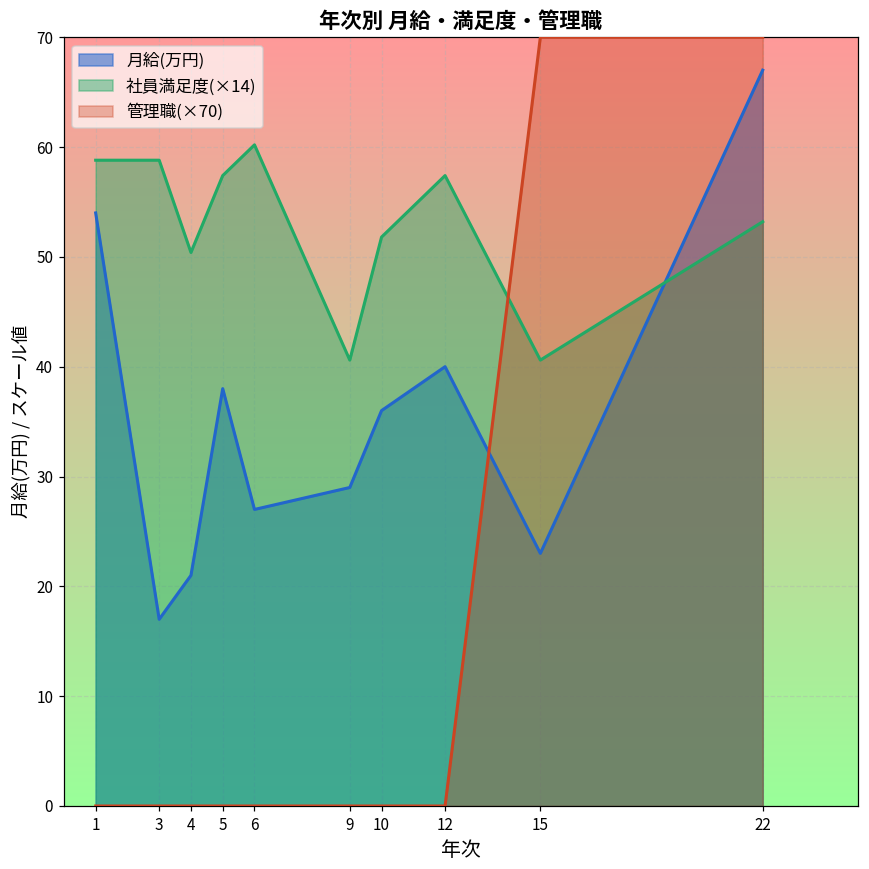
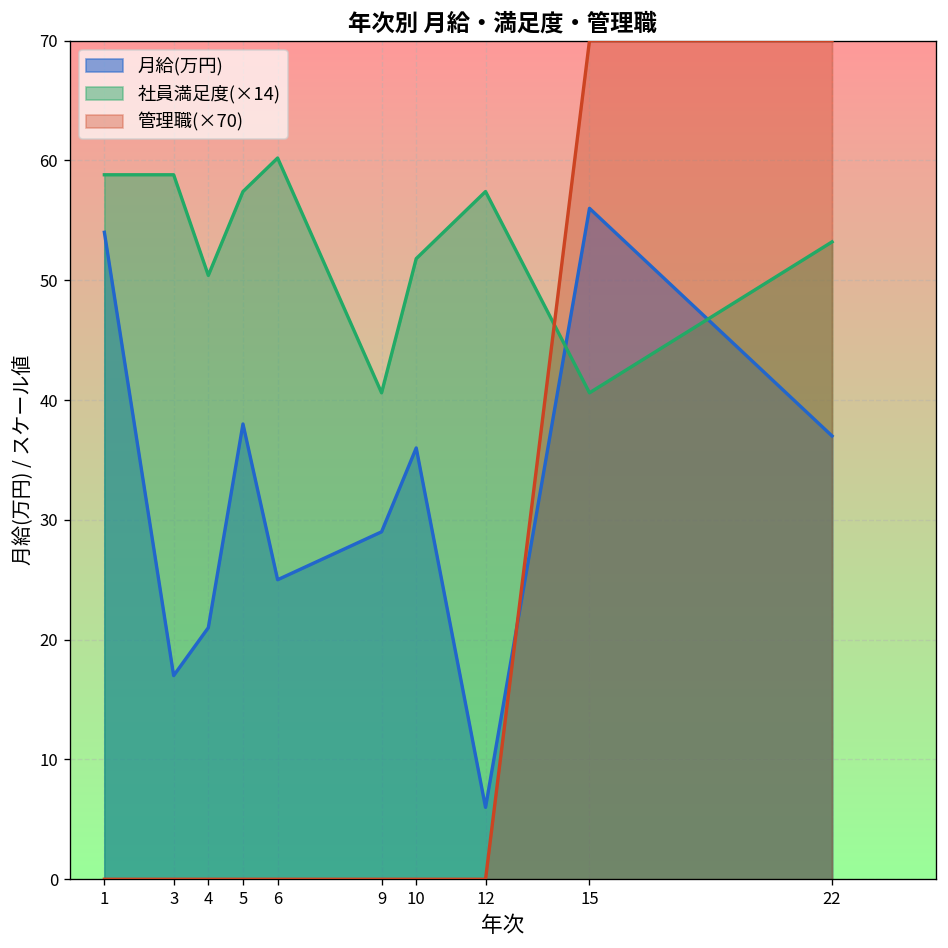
月給(万円), 6: 27 -> 25
月給(万円), 12: 40 -> 6
月給(万円), 15: 23 -> 56
月給(万円), 22: 67 -> 37
